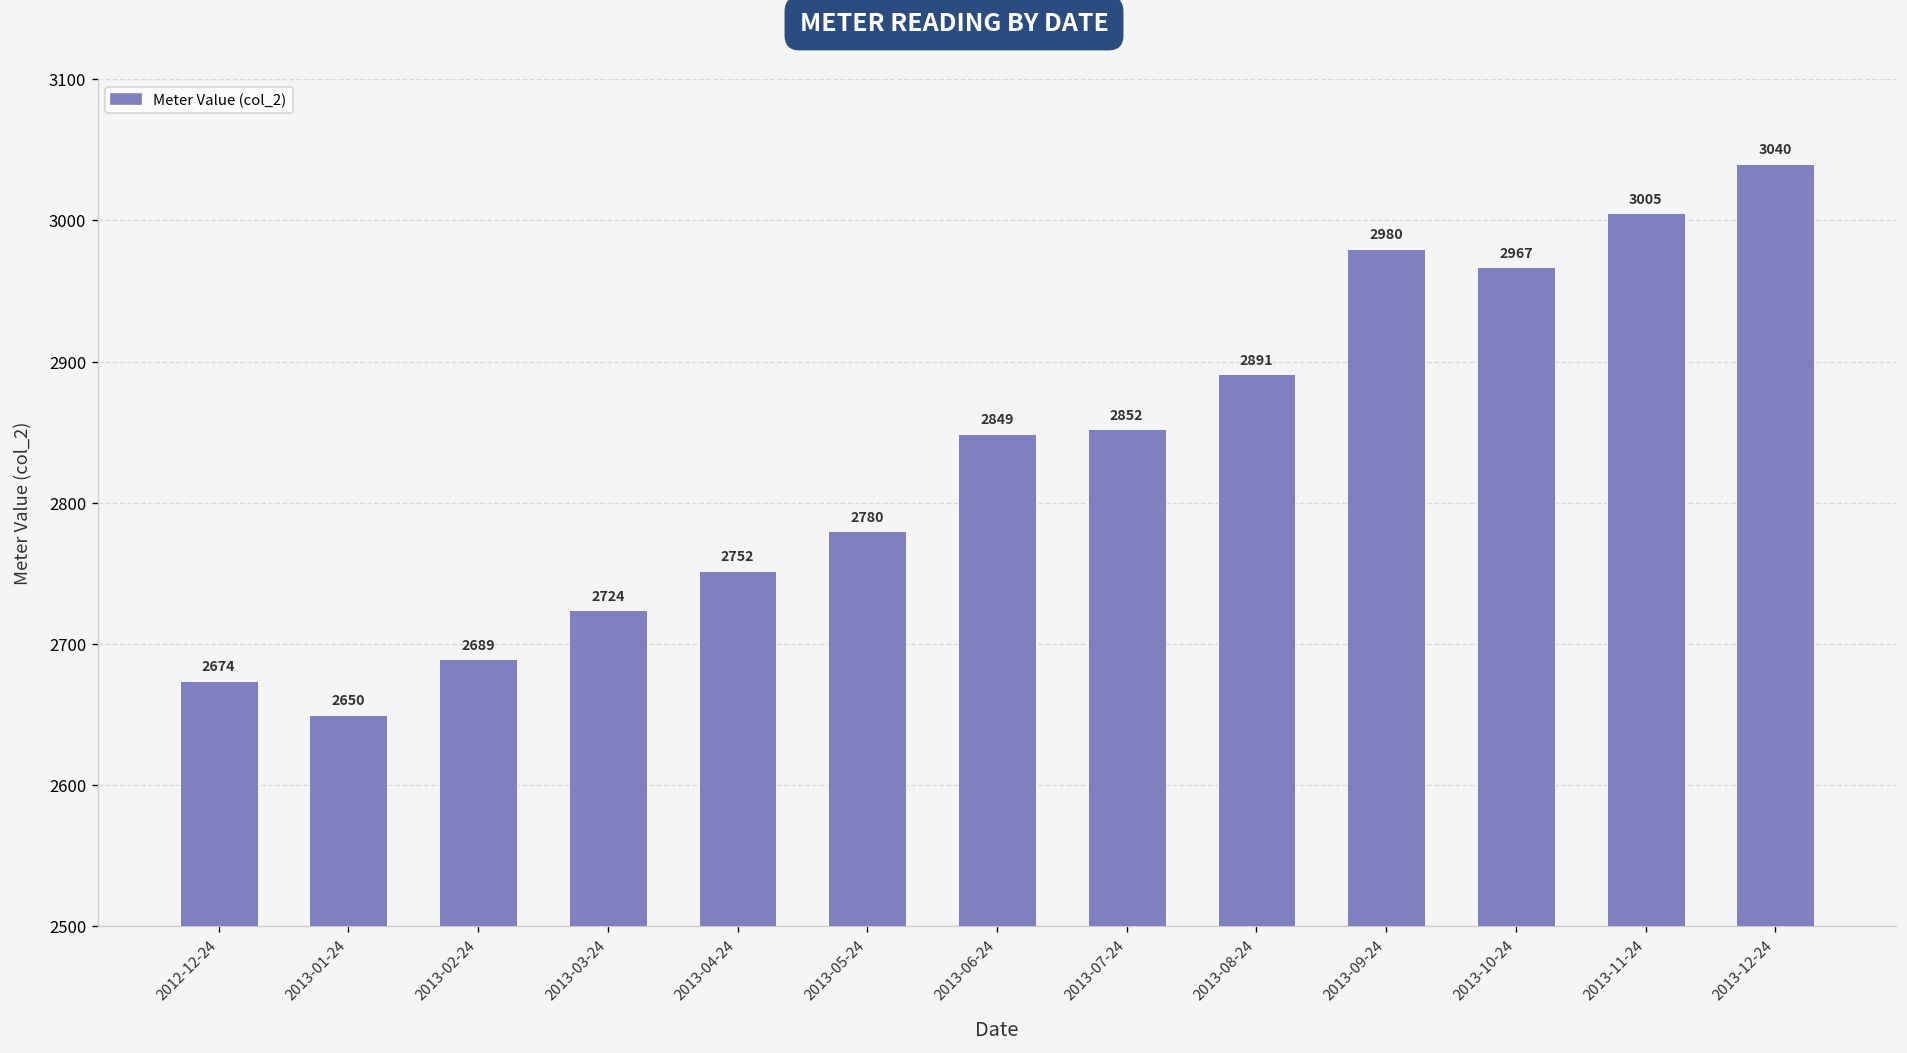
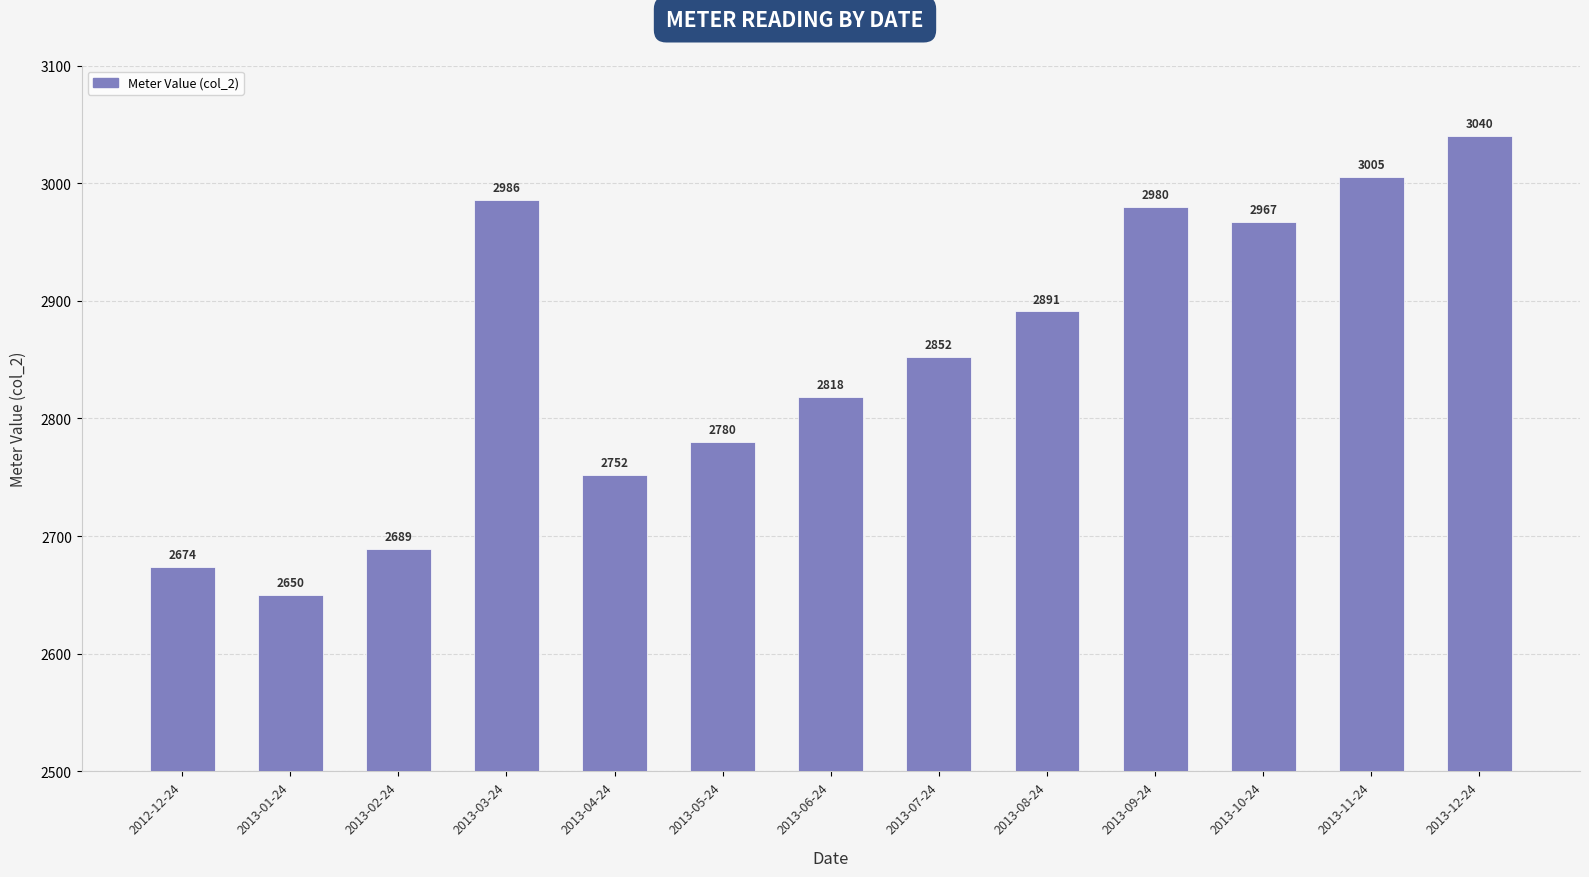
2013-03-24: 2724 -> 2986
2013-06-24: 2849 -> 2818
